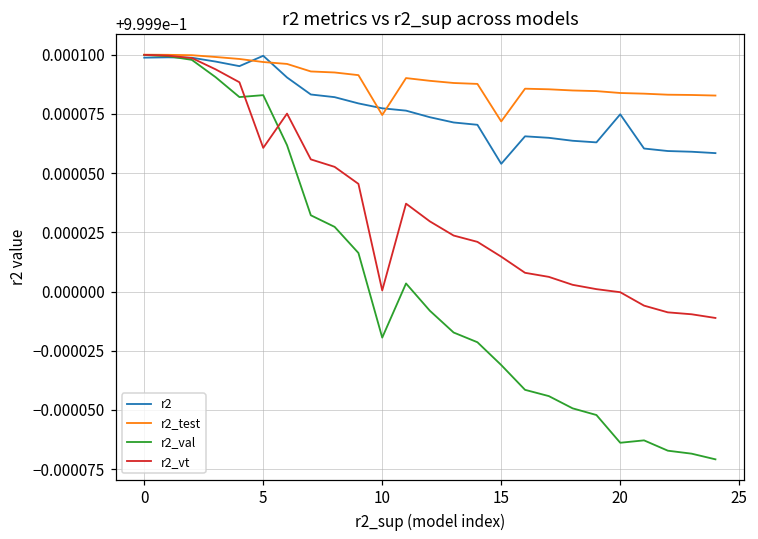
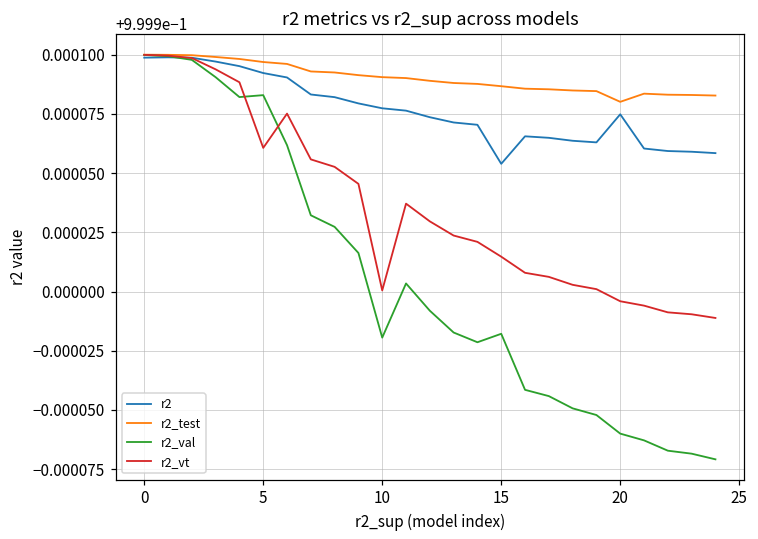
r2, 5: 1.000000 -> 0.999992
r2_test, 10: 0.999975 -> 0.999990
r2_test, 15: 0.999972 -> 0.999987
r2_val, 15: 0.999869 -> 0.999882
r2_test, 20: 0.999984 -> 0.999980
r2_val, 20: 0.999836 -> 0.999840
r2_vt, 20: 0.999900 -> 0.999896
